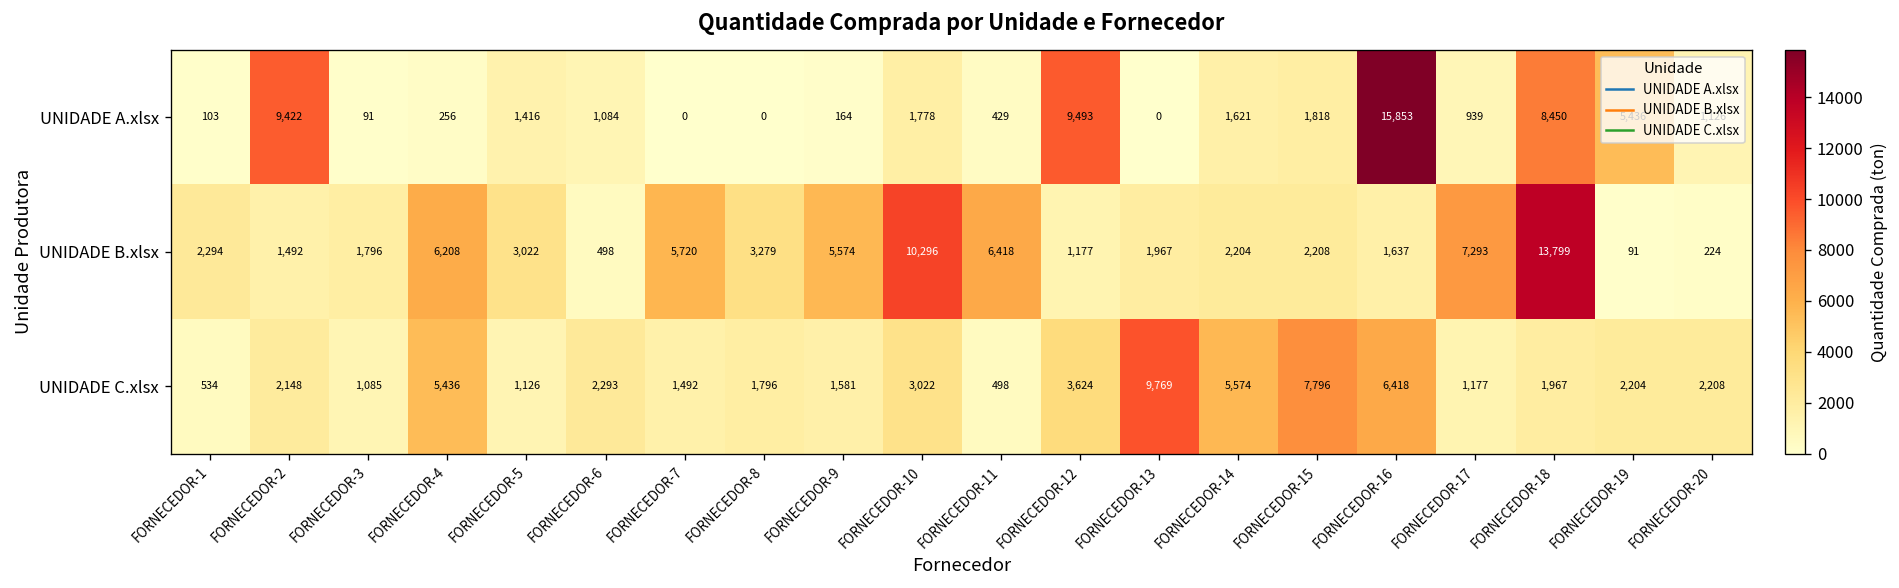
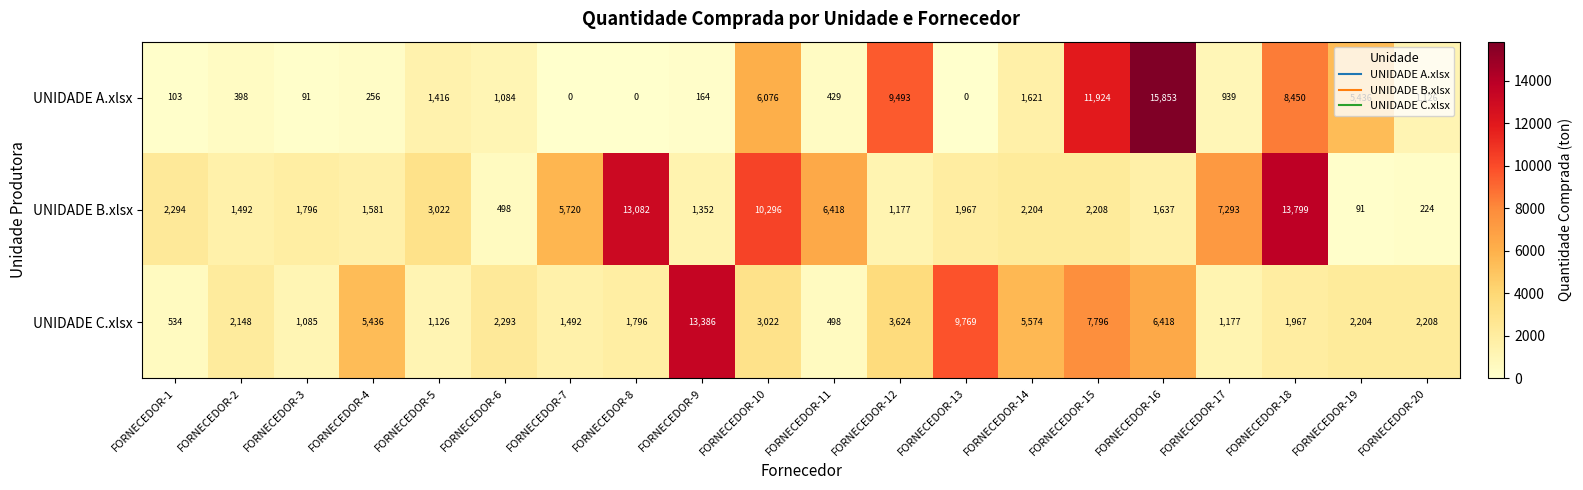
UNIDADE A.xlsx, FORNECEDOR-2: 9,422 -> 398
UNIDADE A.xlsx, FORNECEDOR-10: 1,778 -> 6,076
UNIDADE A.xlsx, FORNECEDOR-15: 1,818 -> 11,924
UNIDADE B.xlsx, FORNECEDOR-4: 6,208 -> 1,581
UNIDADE B.xlsx, FORNECEDOR-8: 3,279 -> 13,082
UNIDADE B.xlsx, FORNECEDOR-9: 5,574 -> 1,352
UNIDADE C.xlsx, FORNECEDOR-9: 1,581 -> 13,386
